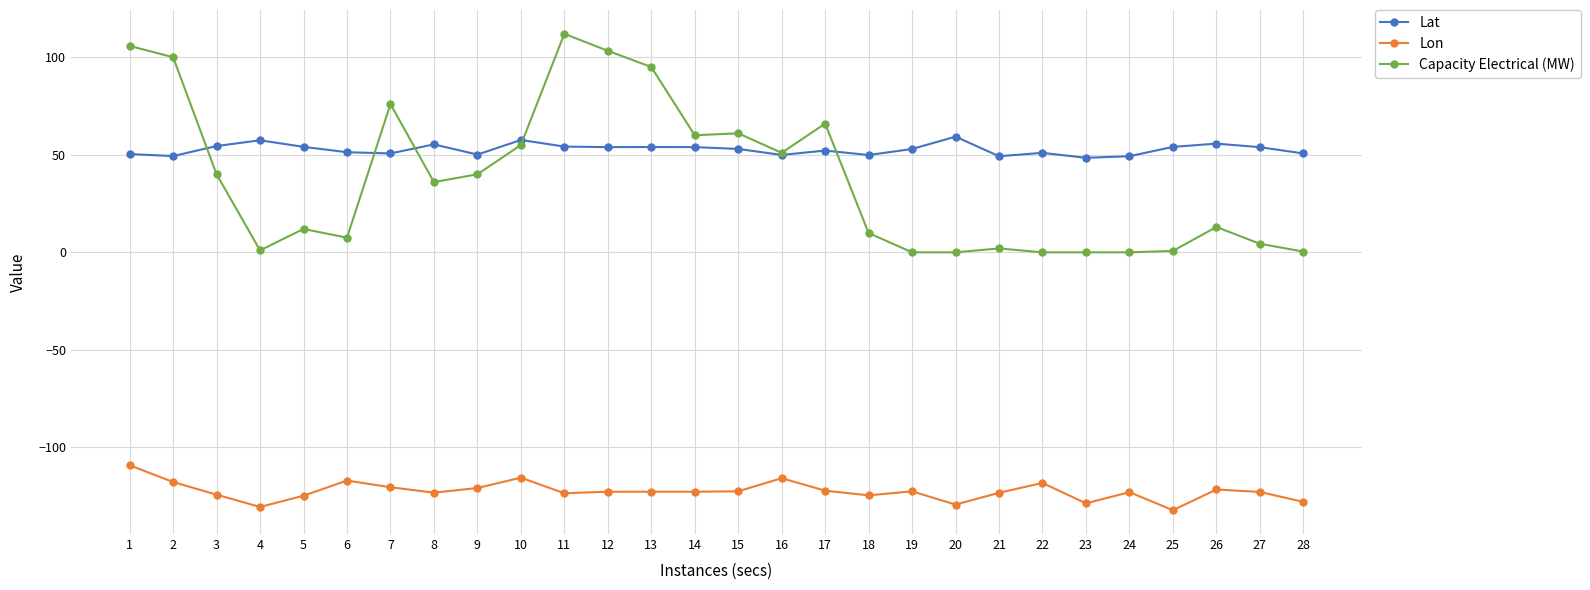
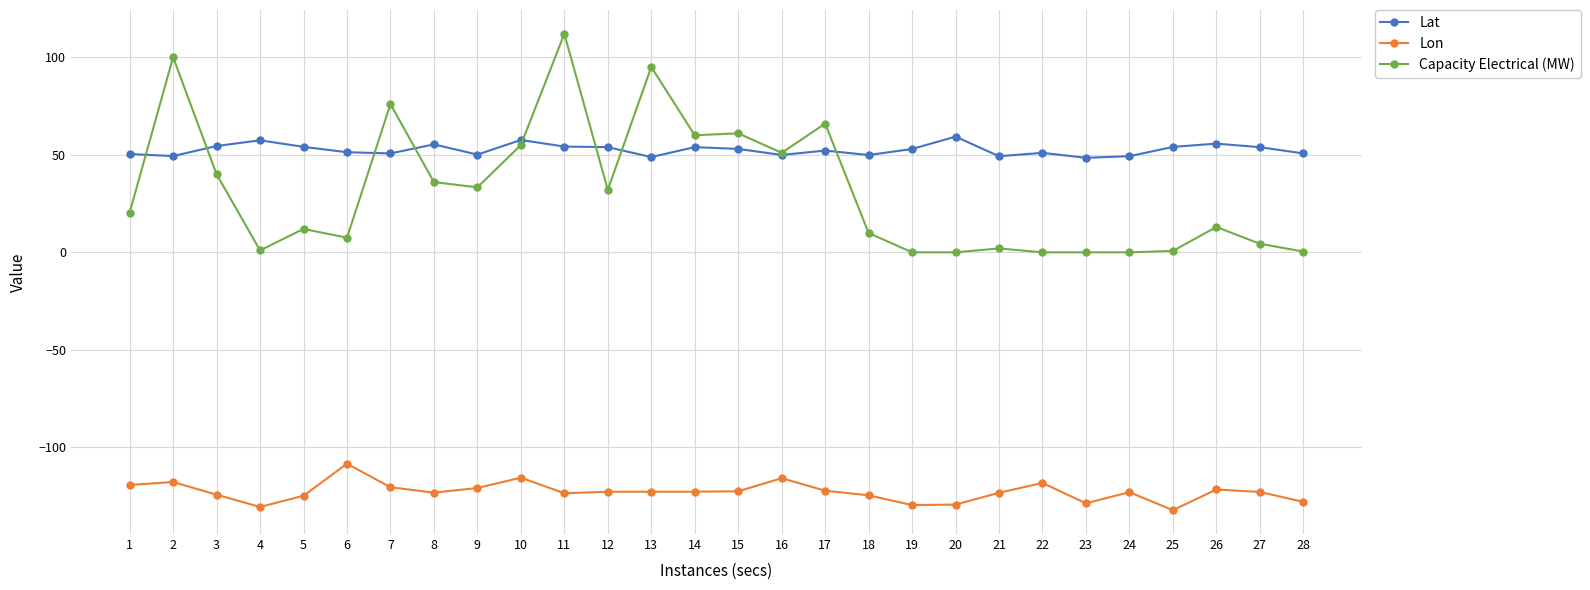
Lon, 1: -109 -> -119
Capacity Electrical (MW), 1: 106 -> 20
Lon, 6: -117 -> -108
Capacity Electrical (MW), 9: 40 -> 33
Capacity Electrical (MW), 12: 103 -> 32
Lat, 13: 54 -> 49
Lon, 19: -123 -> -130
